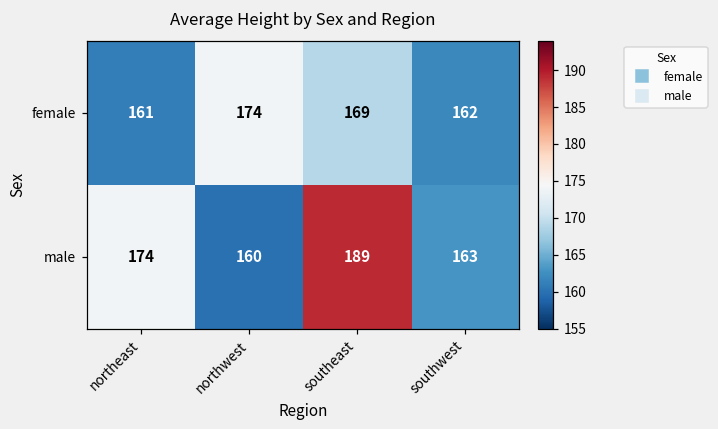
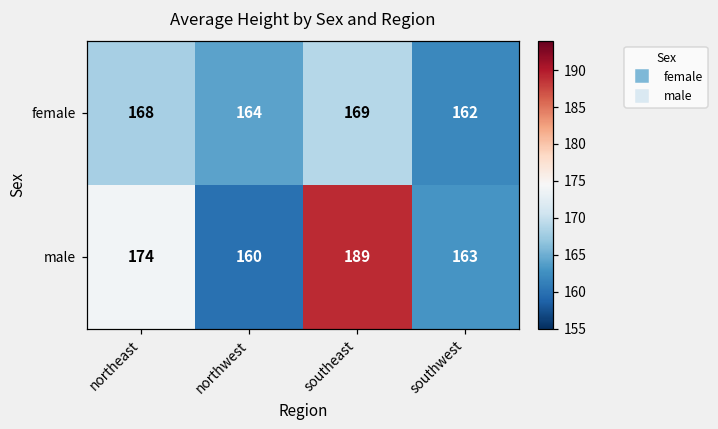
female, northeast: 161 -> 168
female, northwest: 174 -> 164
